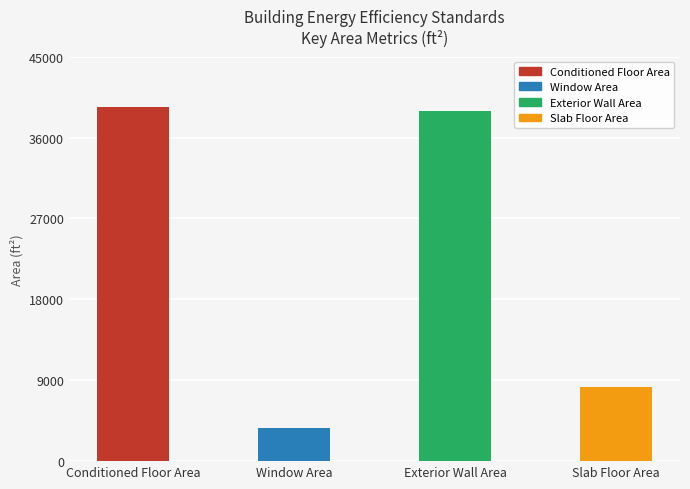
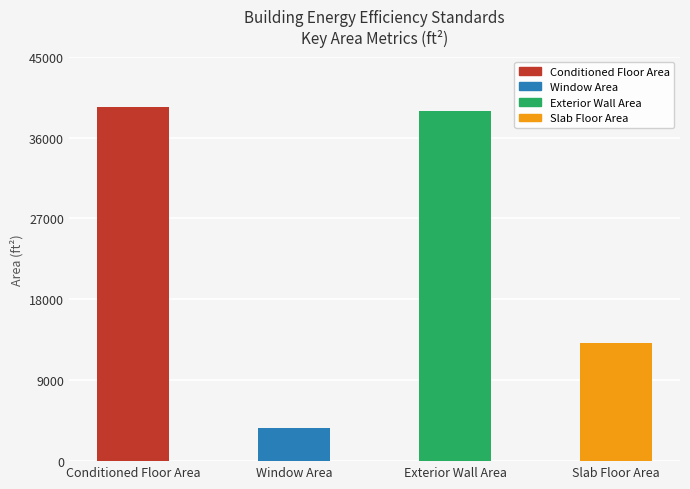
Slab Floor Area: 8000 -> 13000
